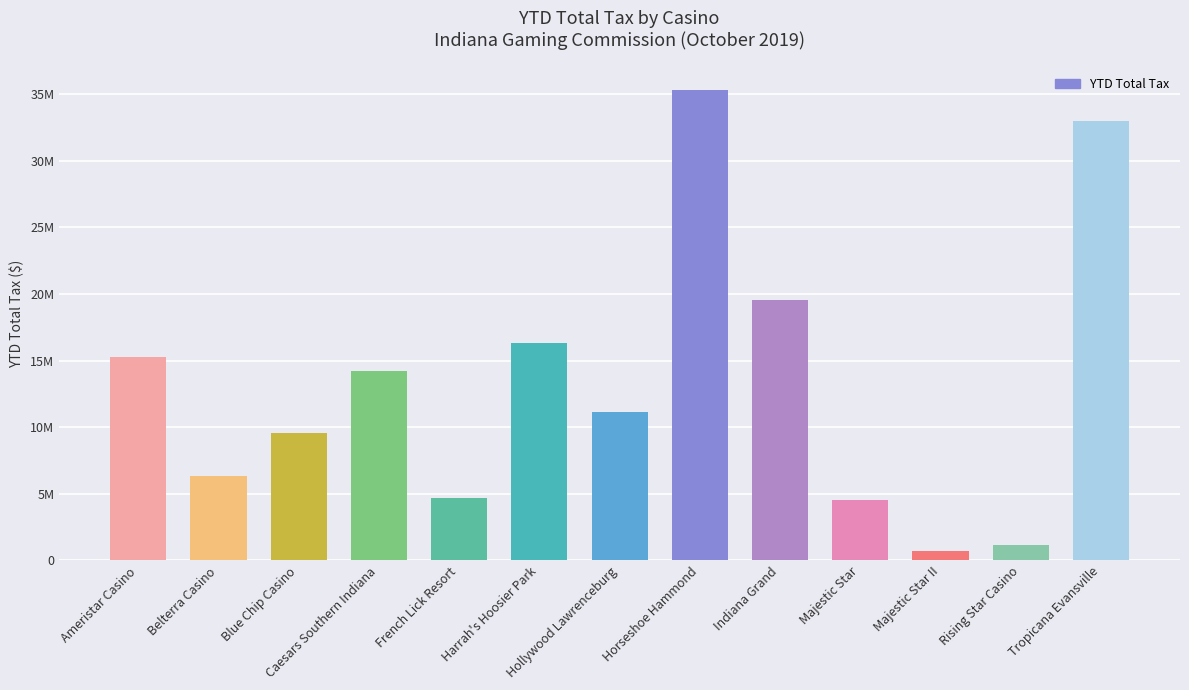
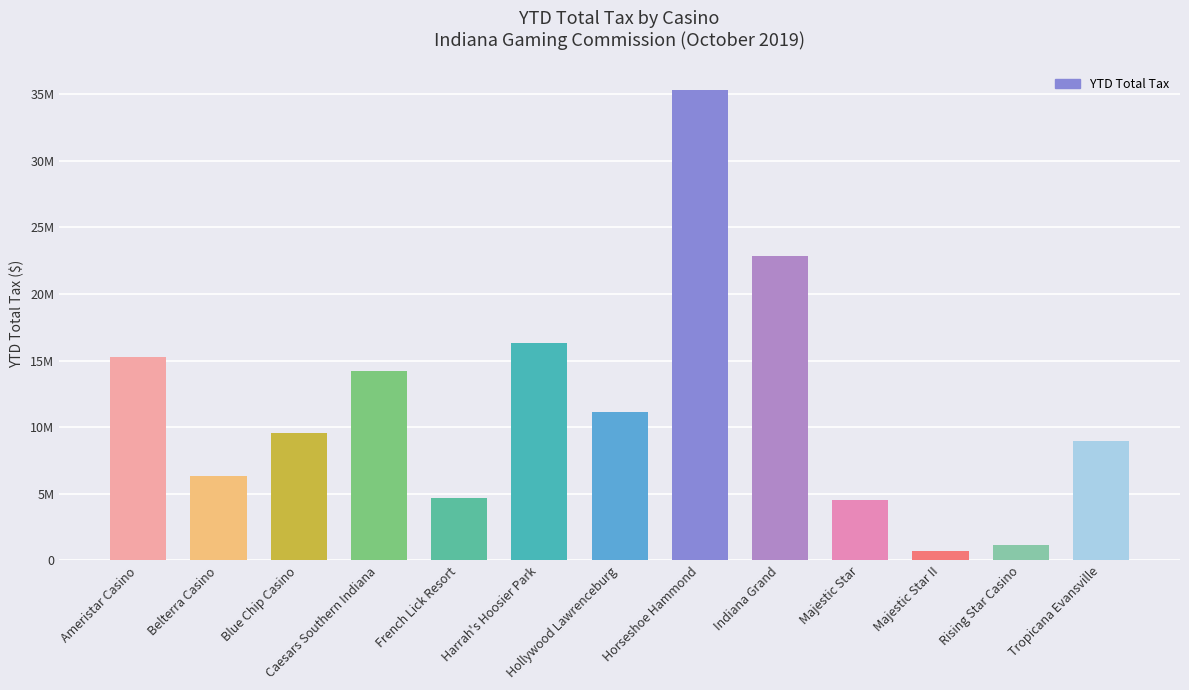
Indiana Grand: 19600000 -> 22900000
Tropicana Evansville: 33000000 -> 9000000
